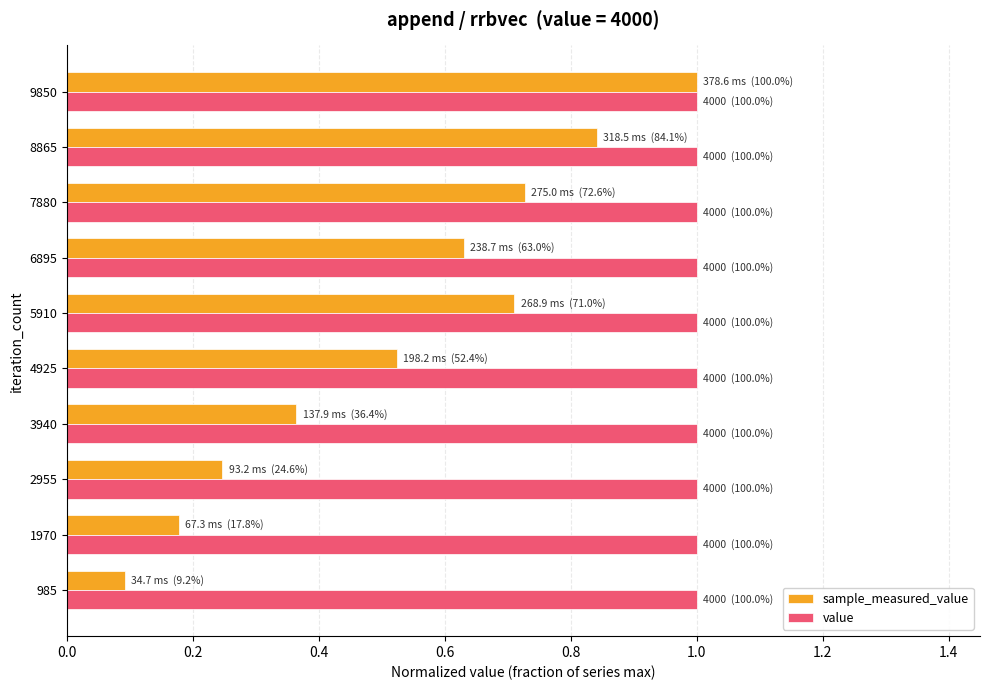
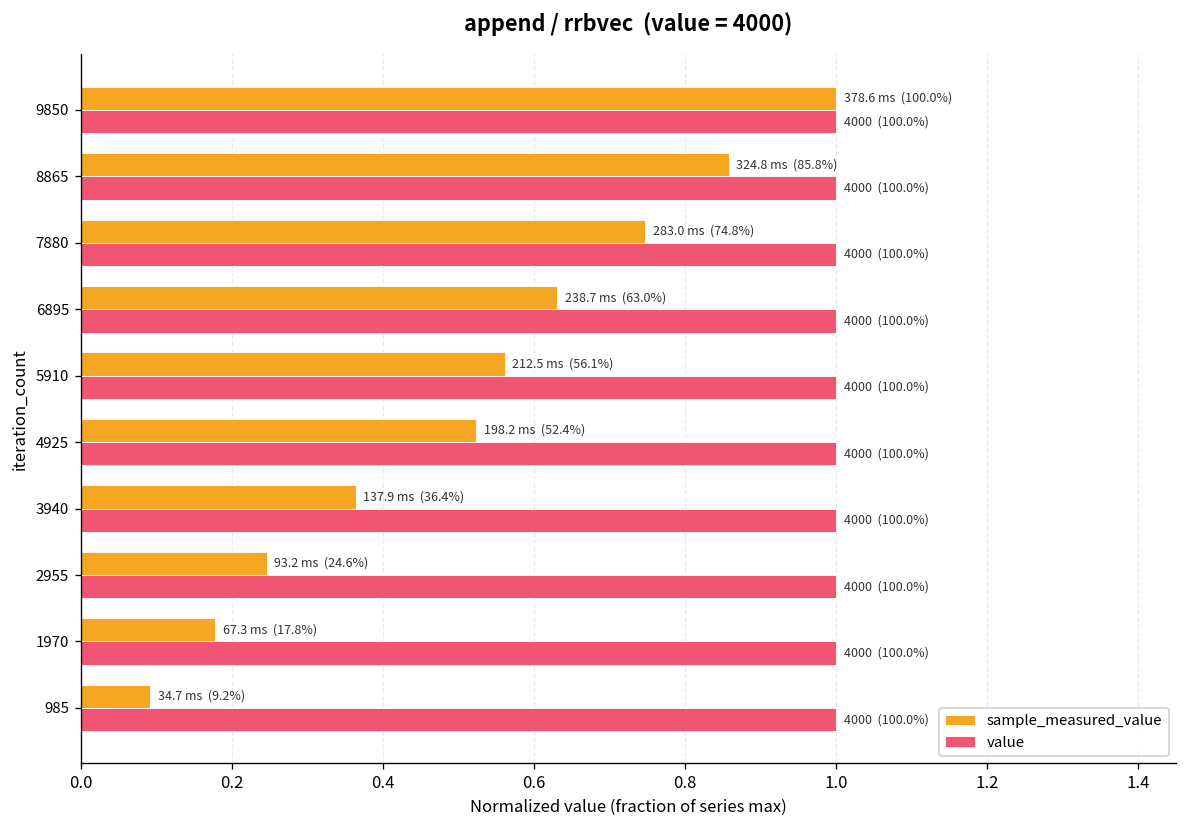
sample_measured_value, 8865: 318.5 ms (84.1%) -> 324.8 ms (85.8%)
sample_measured_value, 7880: 275.0 ms (72.6%) -> 283.0 ms (74.8%)
sample_measured_value, 5910: 268.9 ms (71.0%) -> 212.5 ms (56.1%)
